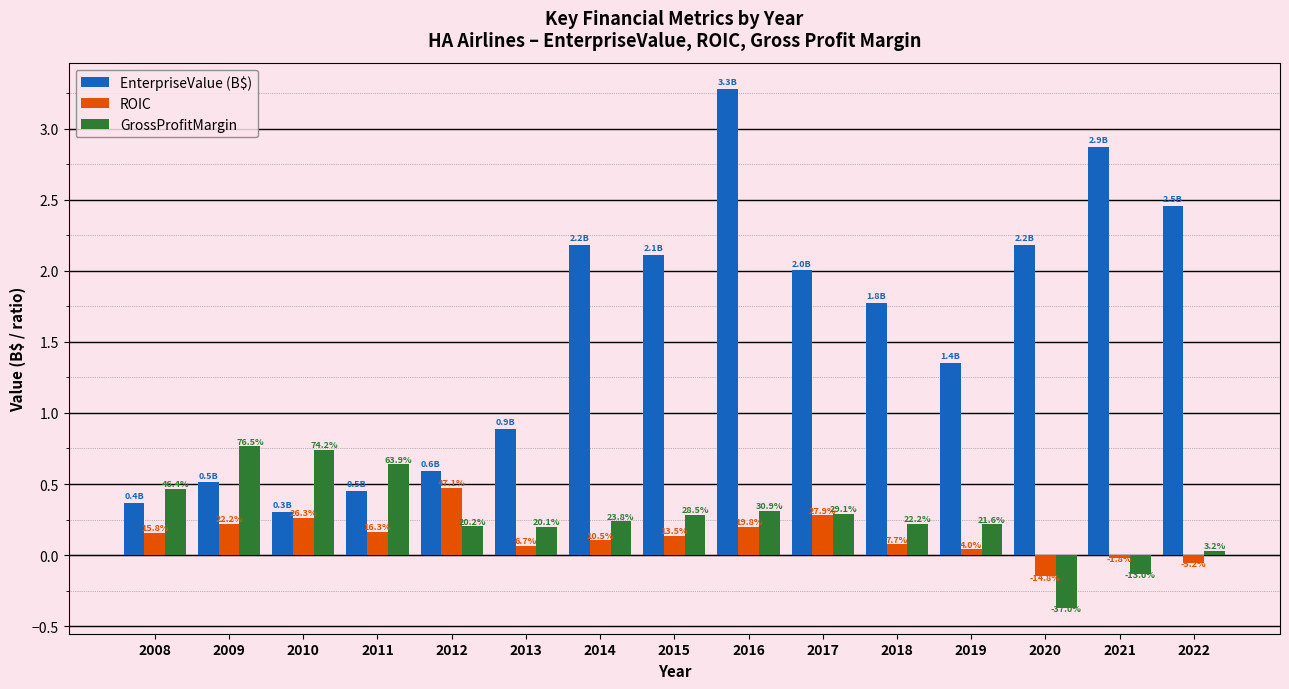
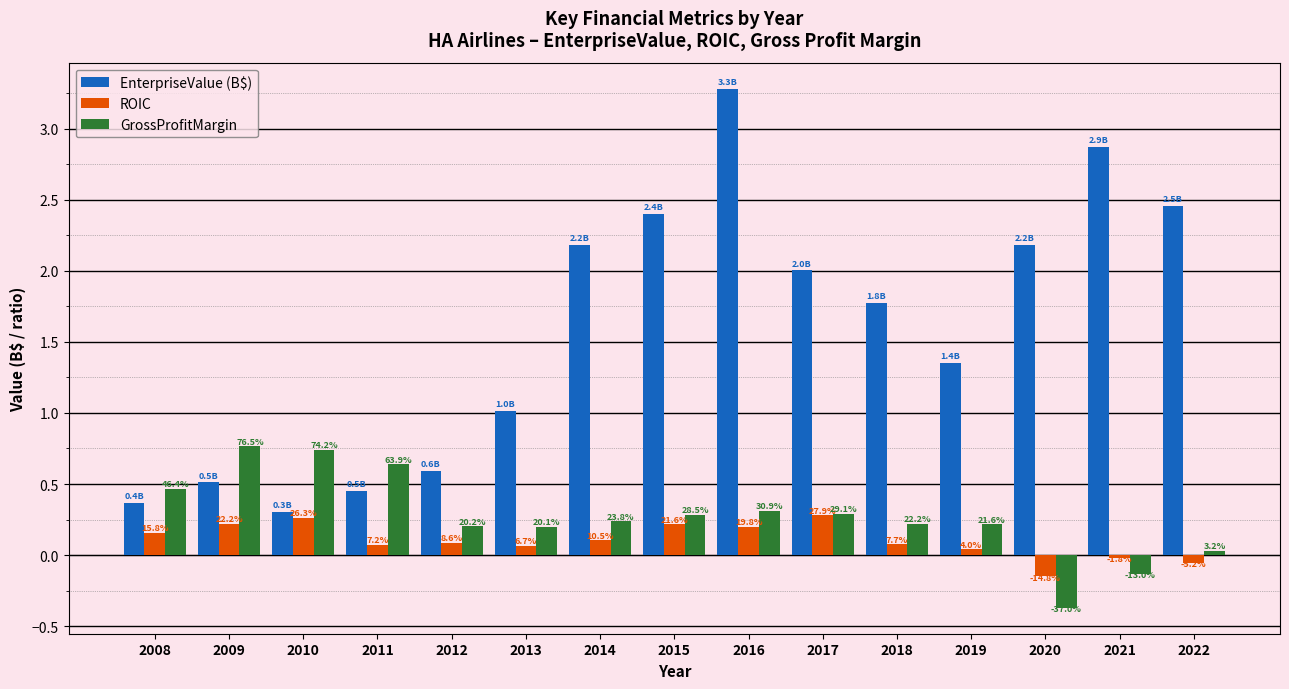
ROIC, 2011: 16.3% -> 7.2%
ROIC, 2012: 47.1% -> 8.6%
EnterpriseValue (B$), 2013: 0.9B -> 1.0B
EnterpriseValue (B$), 2015: 2.1B -> 2.4B
ROIC, 2015: 13.5% -> 21.6%
